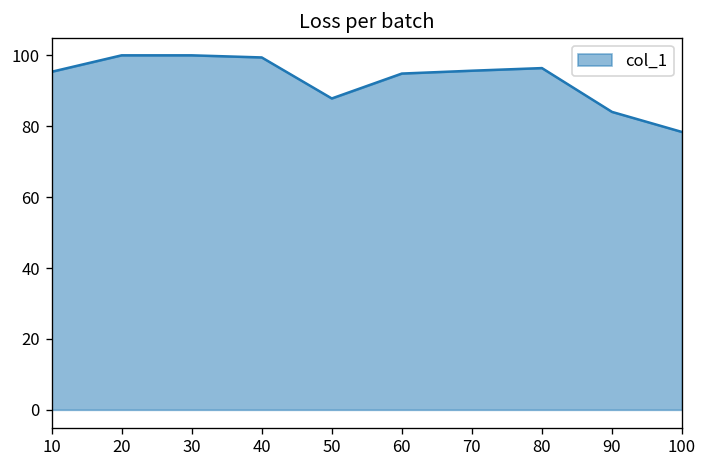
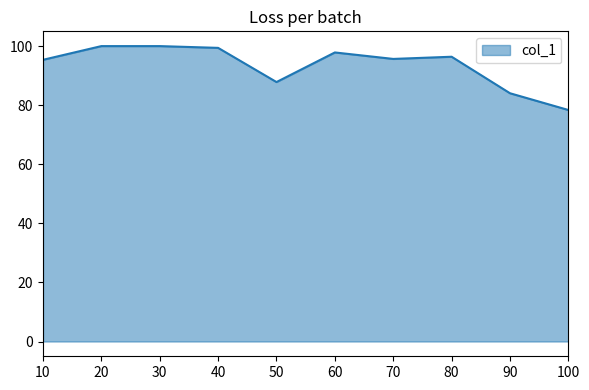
60: 95 -> 98
